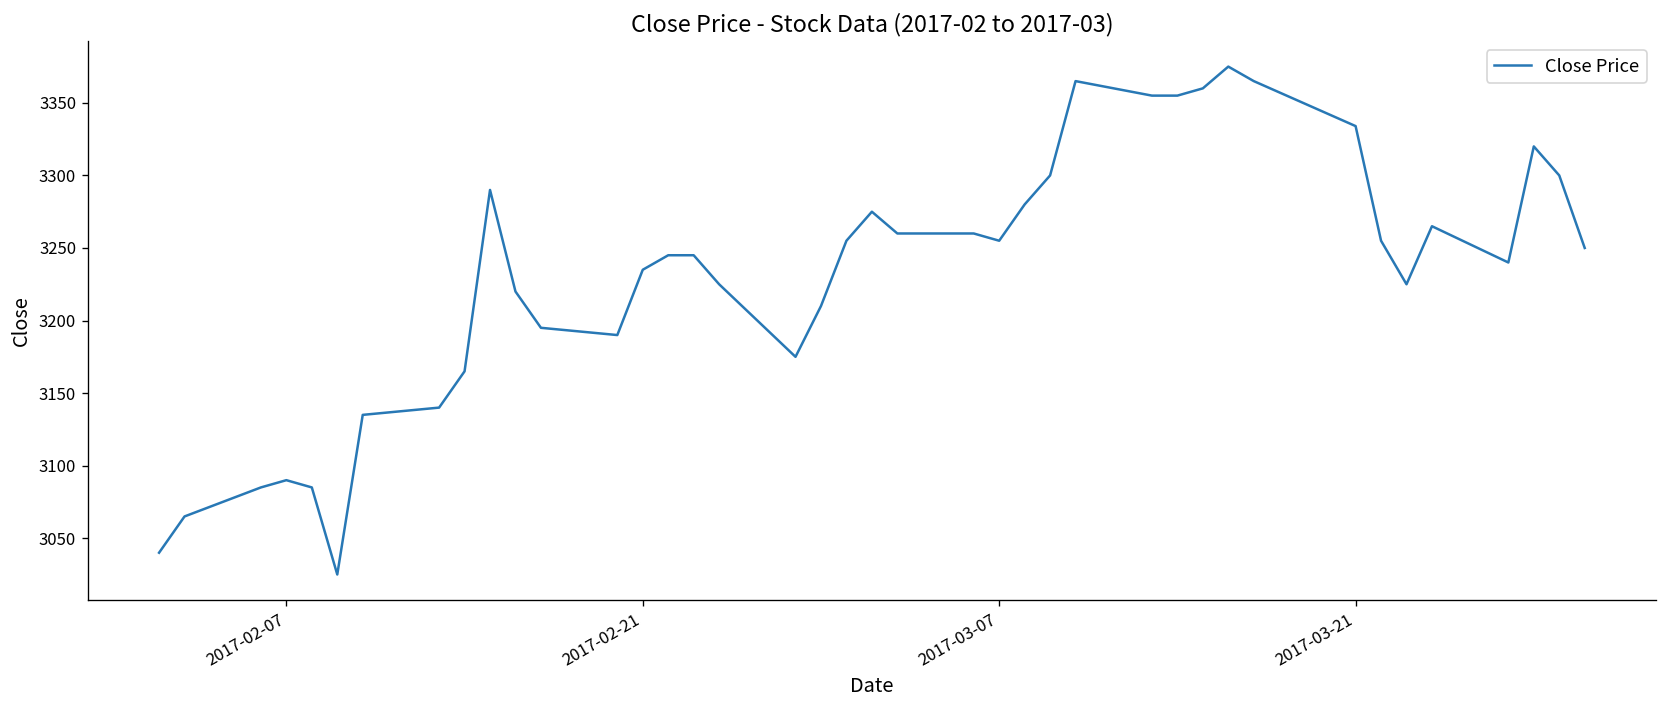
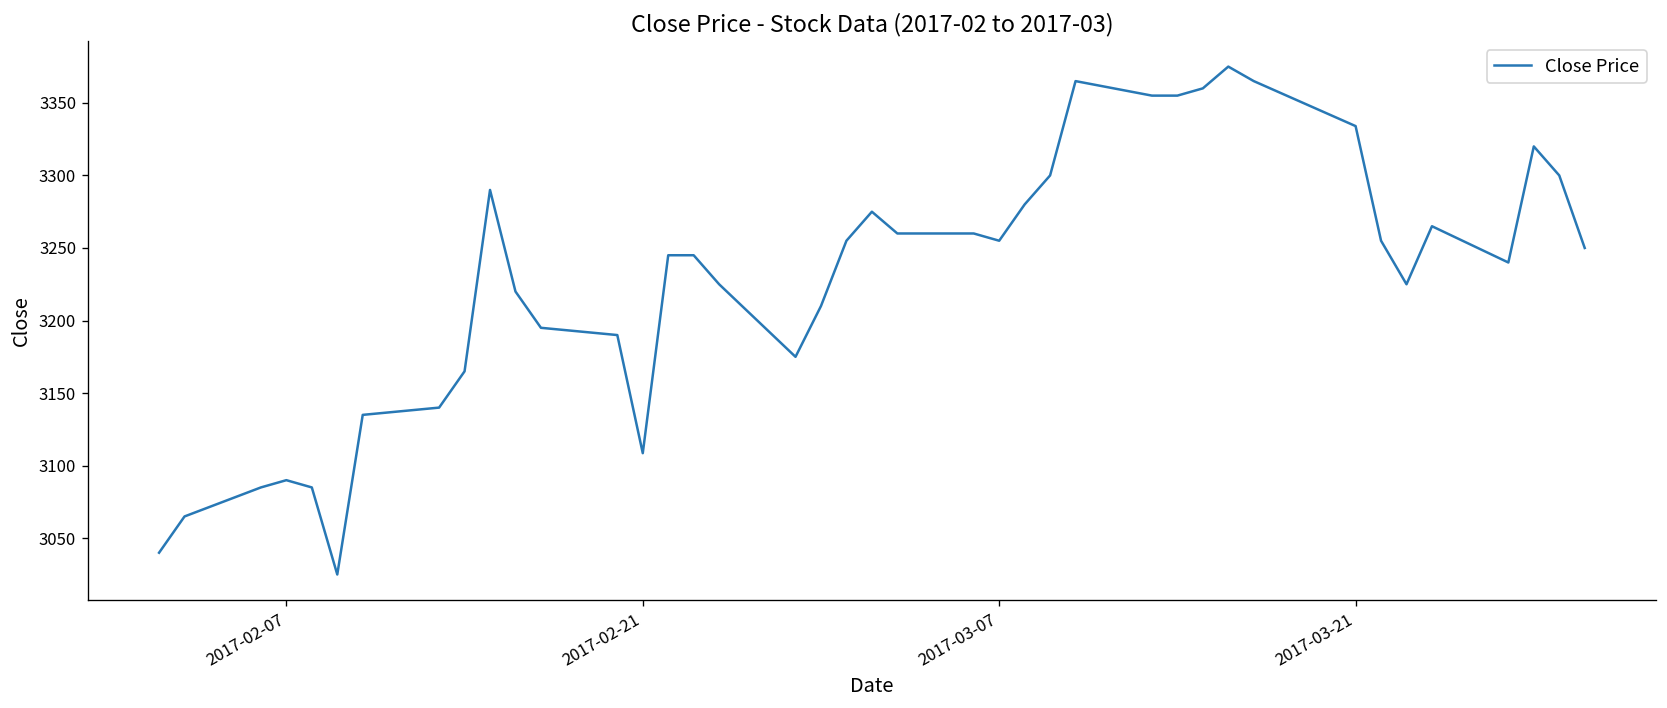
2017-02-21: 3235 -> 3109
